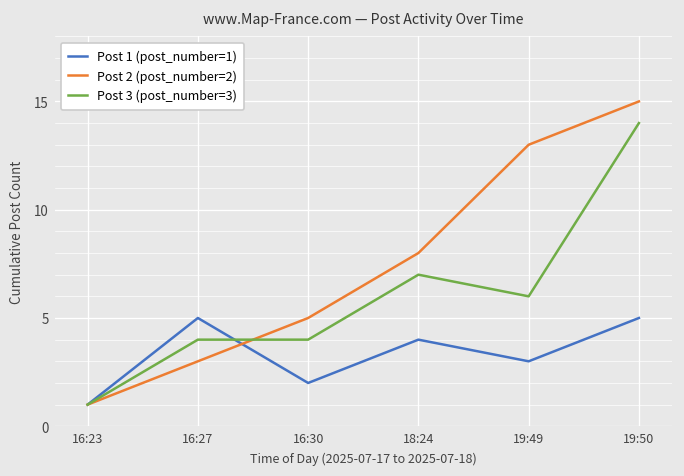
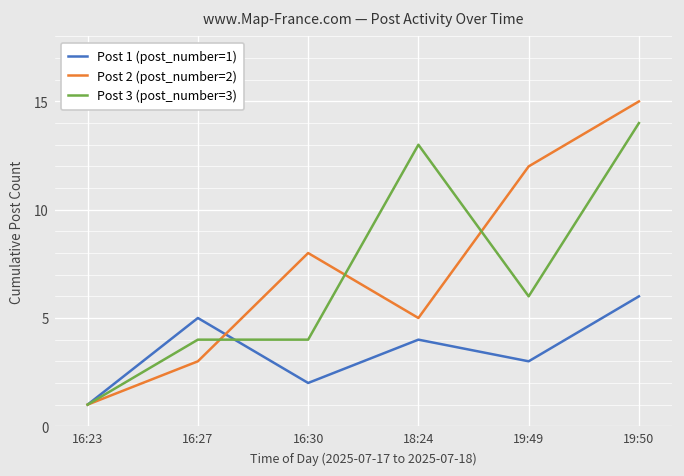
Post 2 (post_number=2), 16:30: 5 -> 8
Post 2 (post_number=2), 18:24: 8 -> 5
Post 3 (post_number=3), 18:24: 7 -> 13
Post 2 (post_number=2), 19:49: 13 -> 12
Post 1 (post_number=1), 19:50: 5 -> 6
